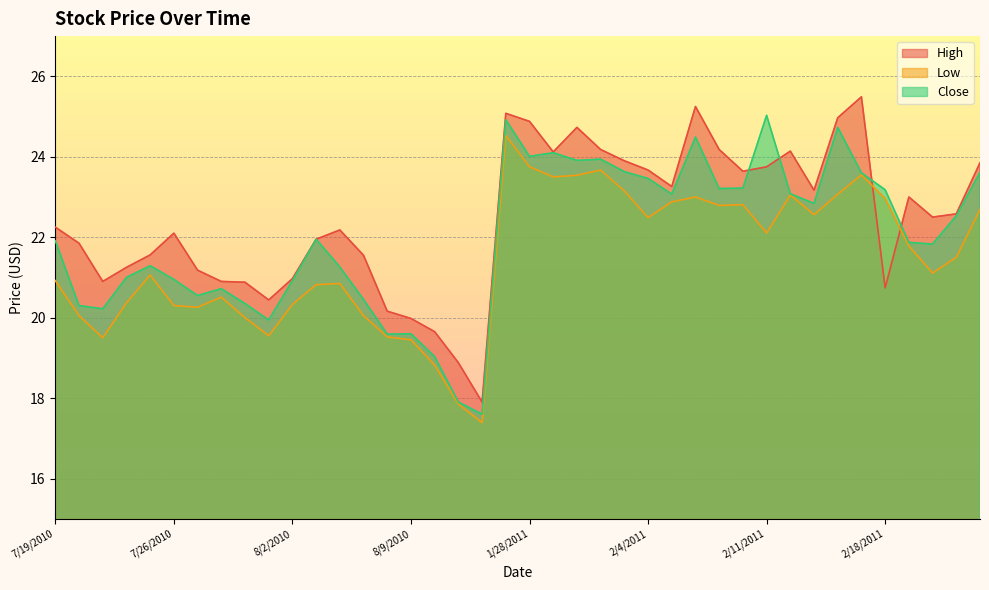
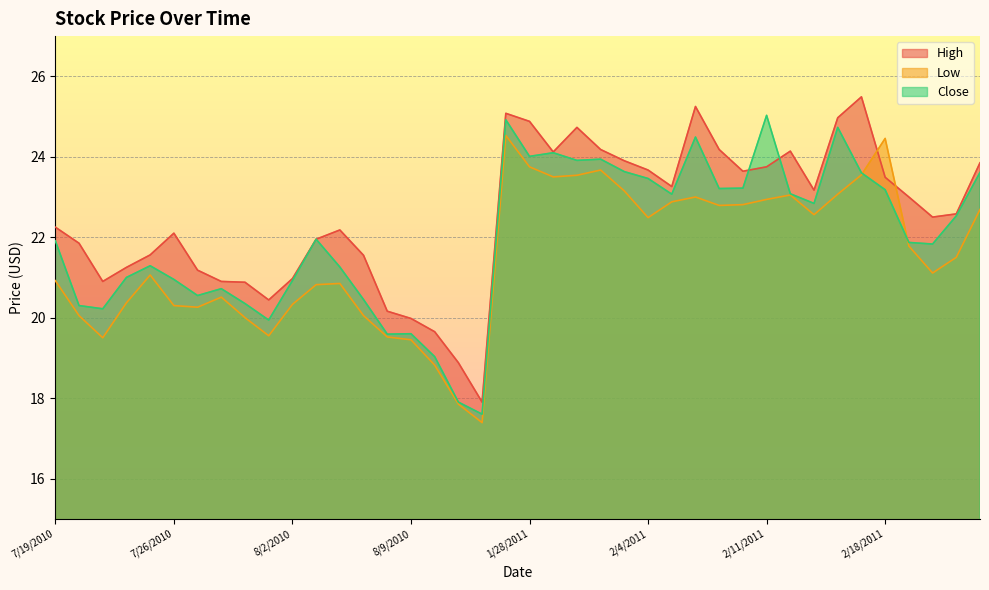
Low, 2/11/2011: 22.1 -> 22.9
High, 2/18/2011: 20.7 -> 23.5
Low, 2/18/2011: 23.0 -> 24.5
